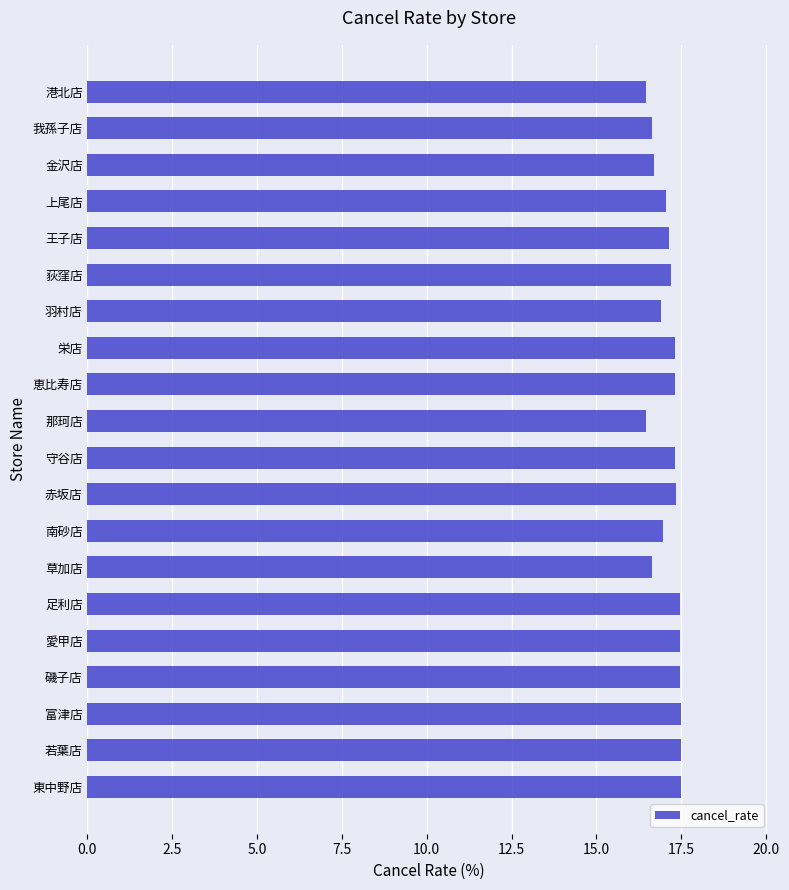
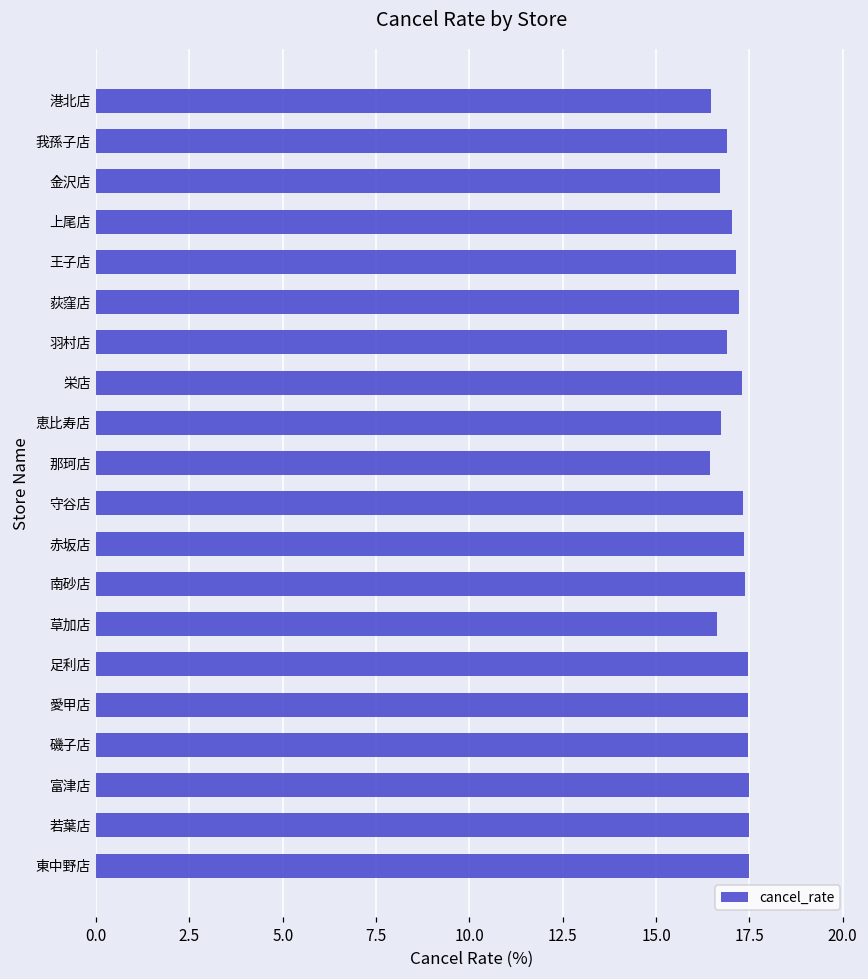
我孫子店: 16.6 -> 16.9
恵比寿店: 17.3 -> 16.7
南砂店: 17.0 -> 17.4
